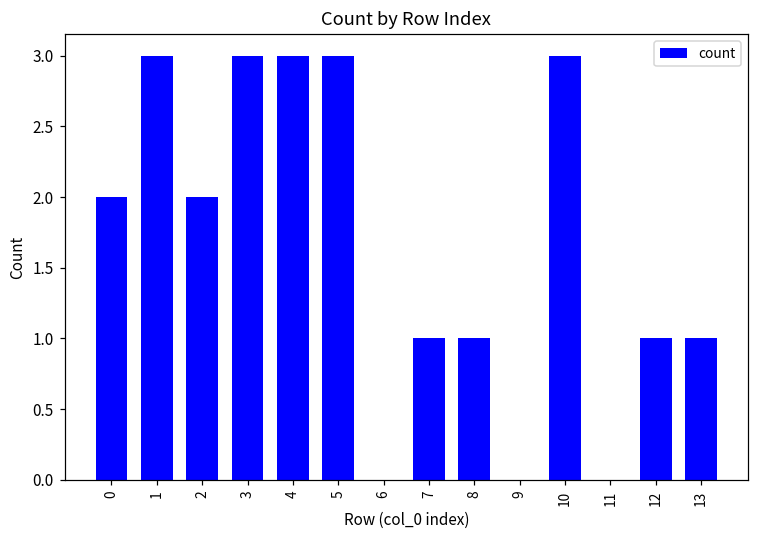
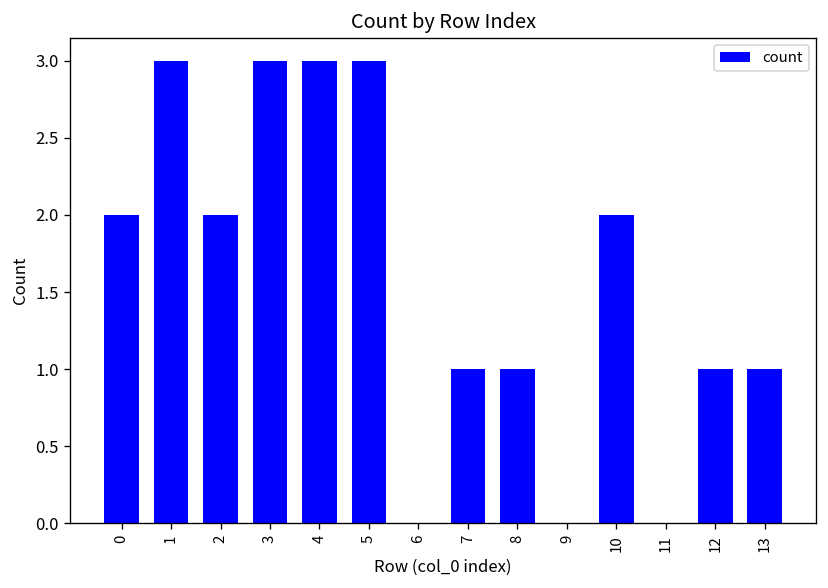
10: 3 -> 2
